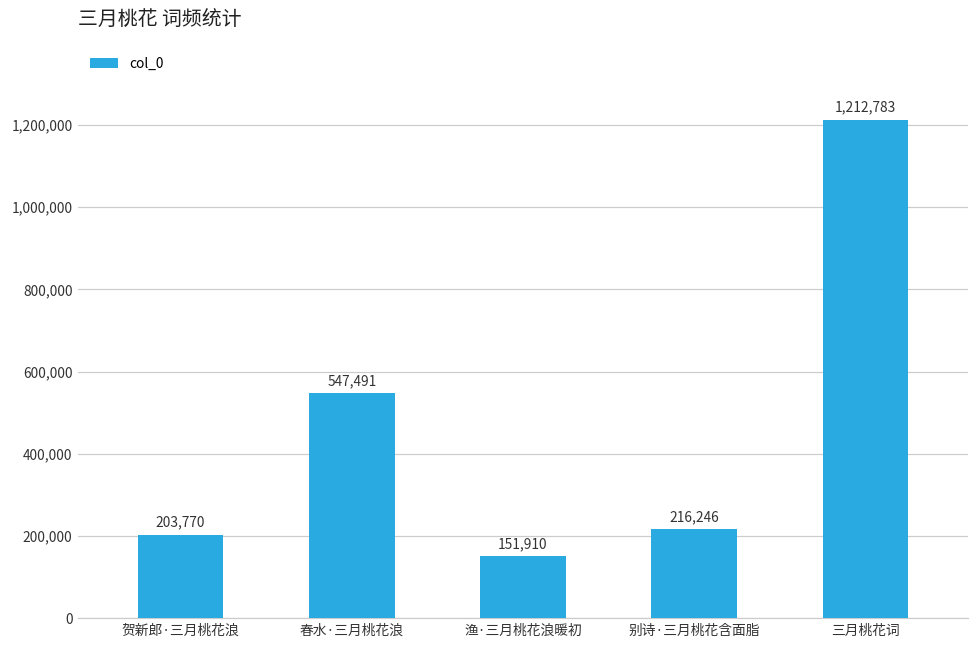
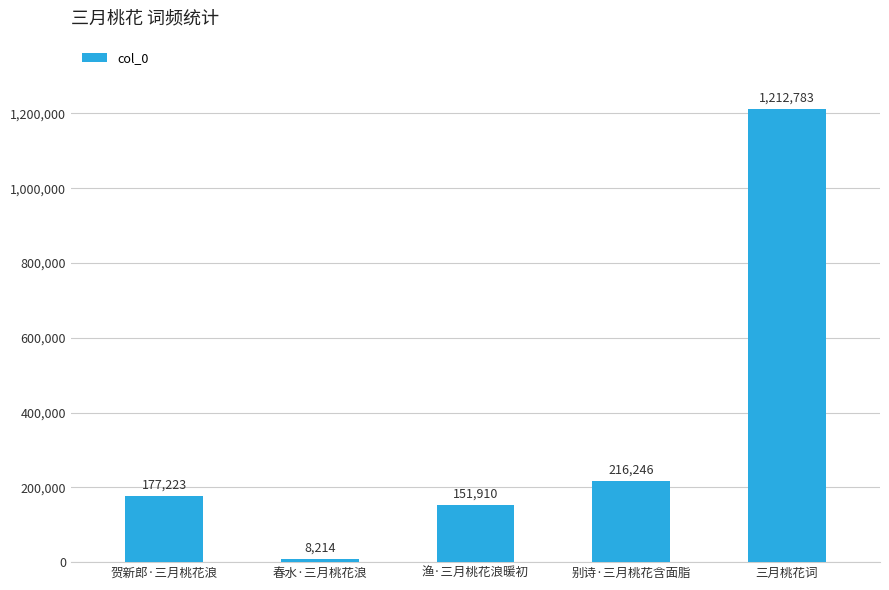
贺新郎·三月桃花浪: 203,770 -> 177,223
春水·三月桃花浪: 547,491 -> 8,214
